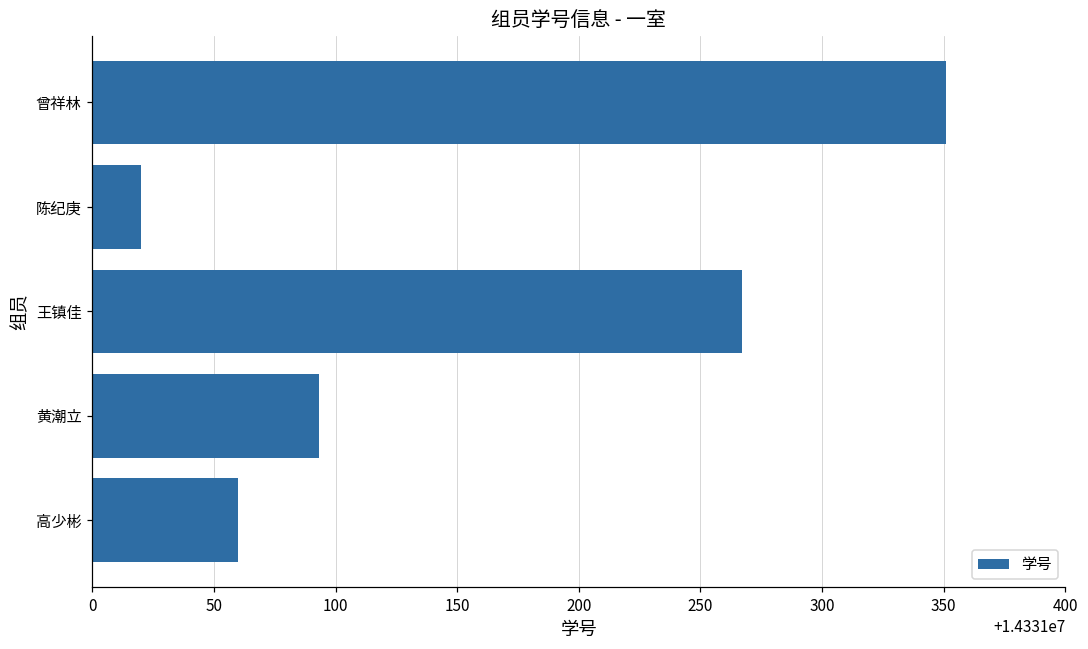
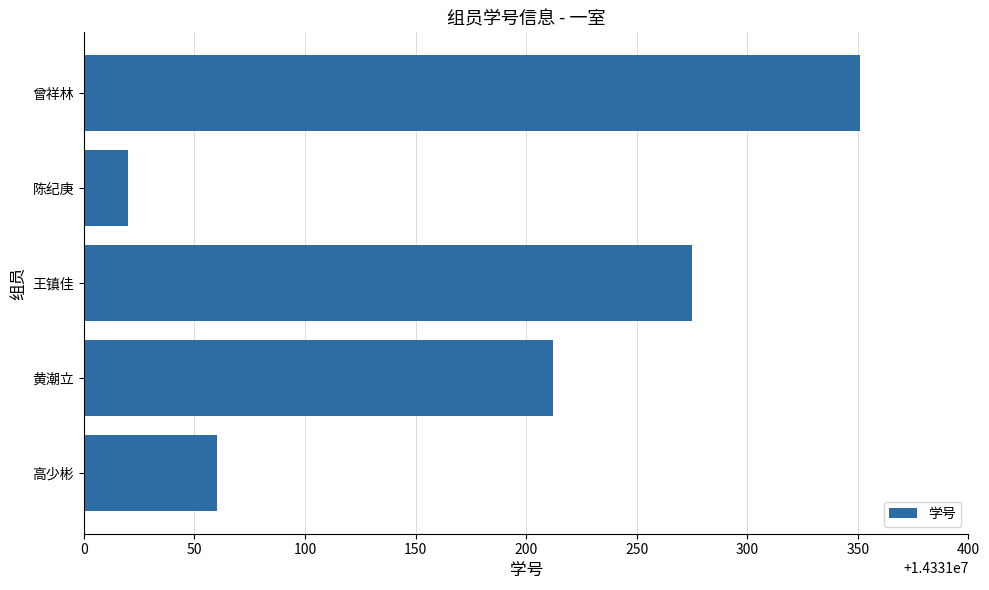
王镇佳: 14331267 -> 14331275
黄潮立: 14331093 -> 14331212
